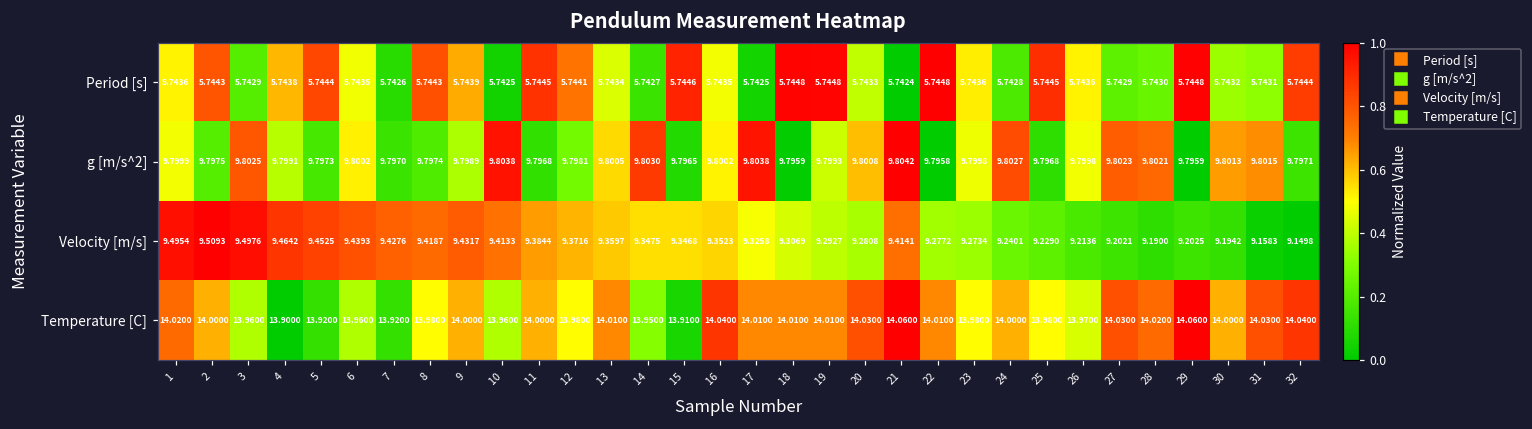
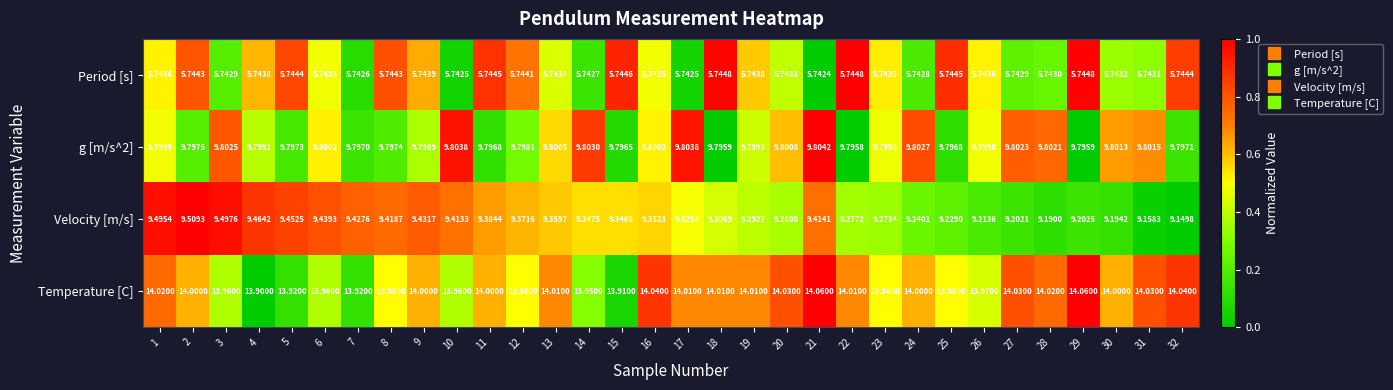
Period [s], 19: 5.7448 -> 5.7438
